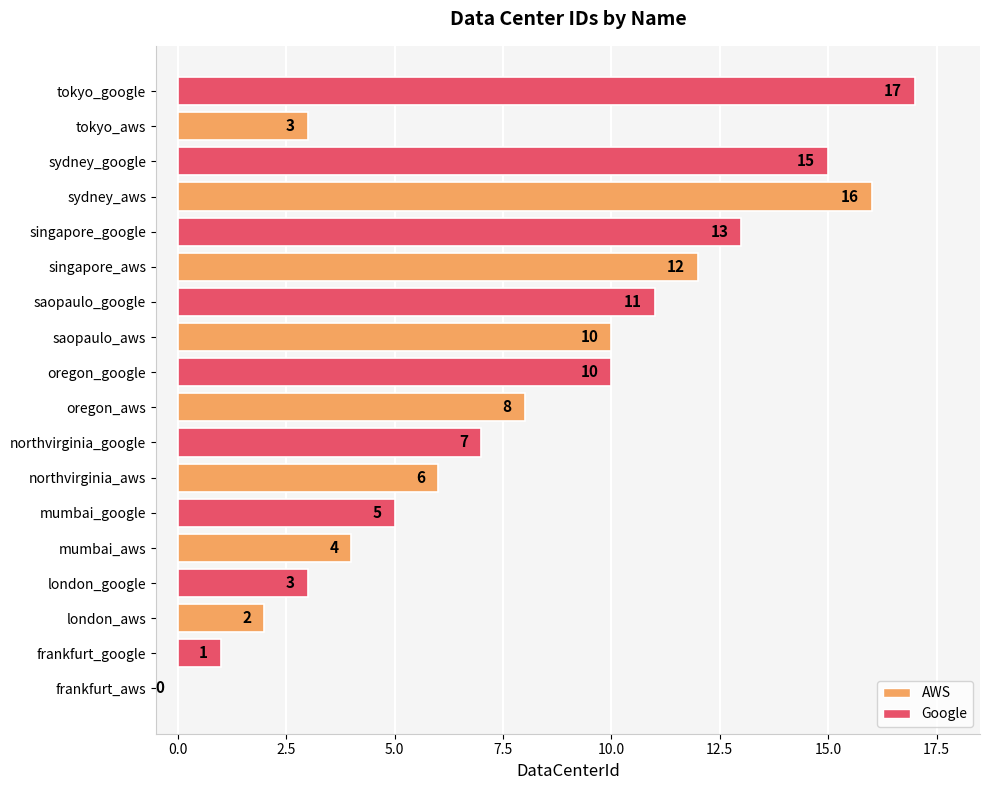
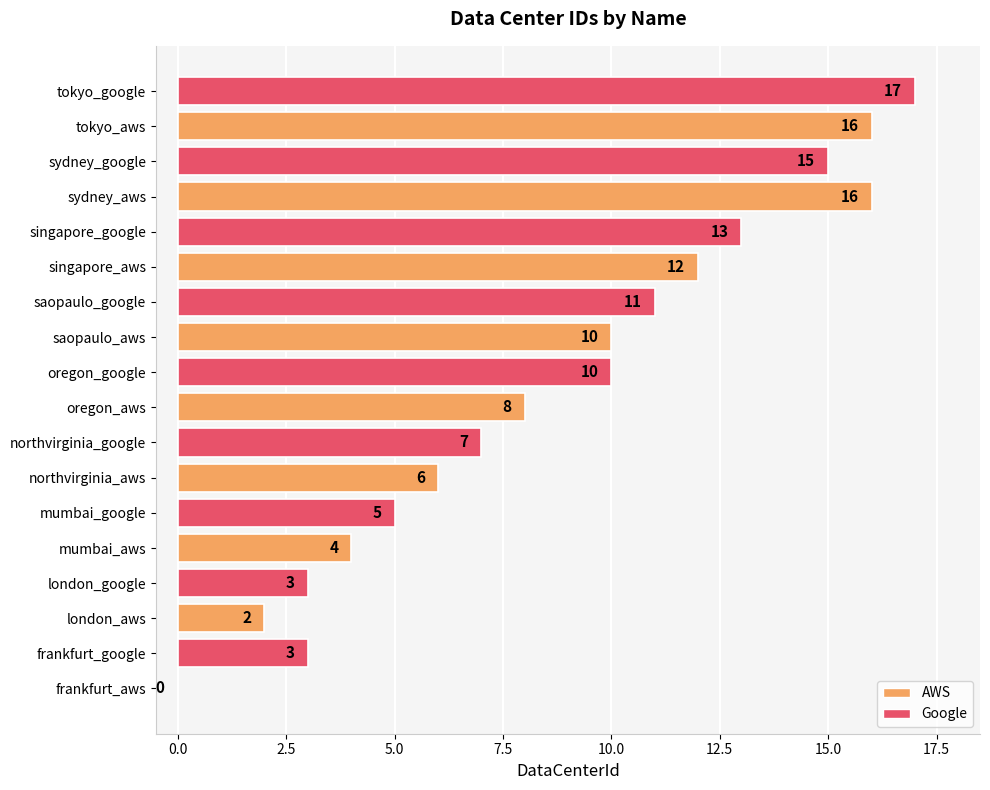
tokyo_aws: 3 -> 16
frankfurt_google: 1 -> 3
